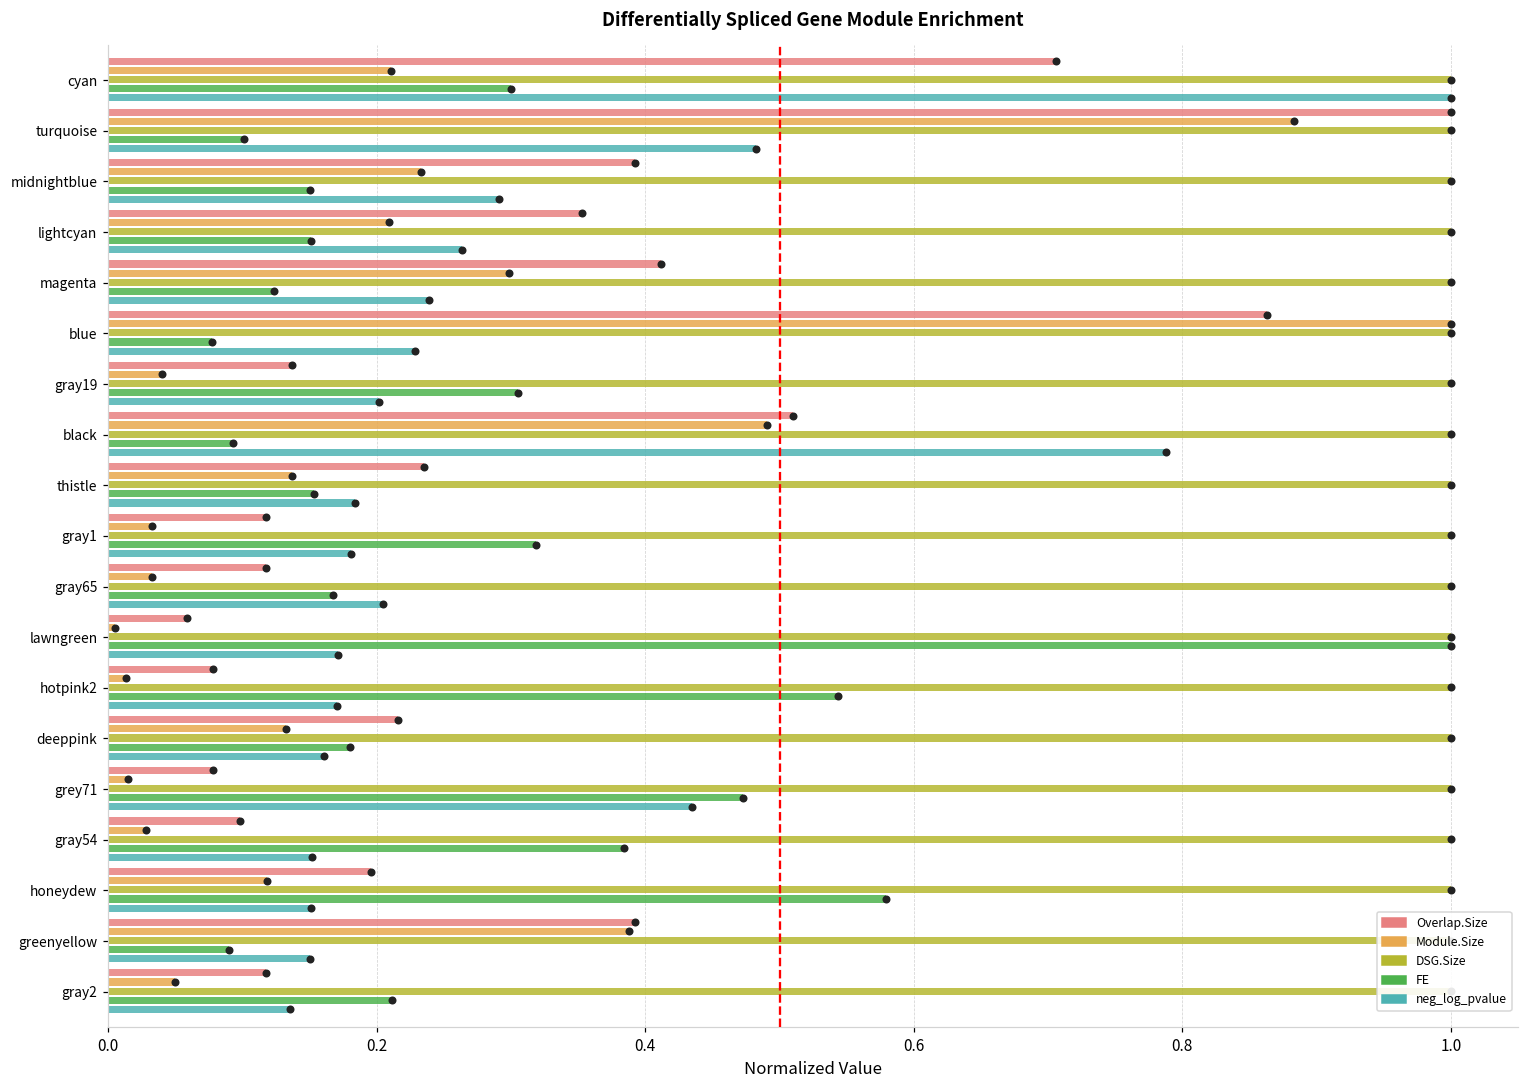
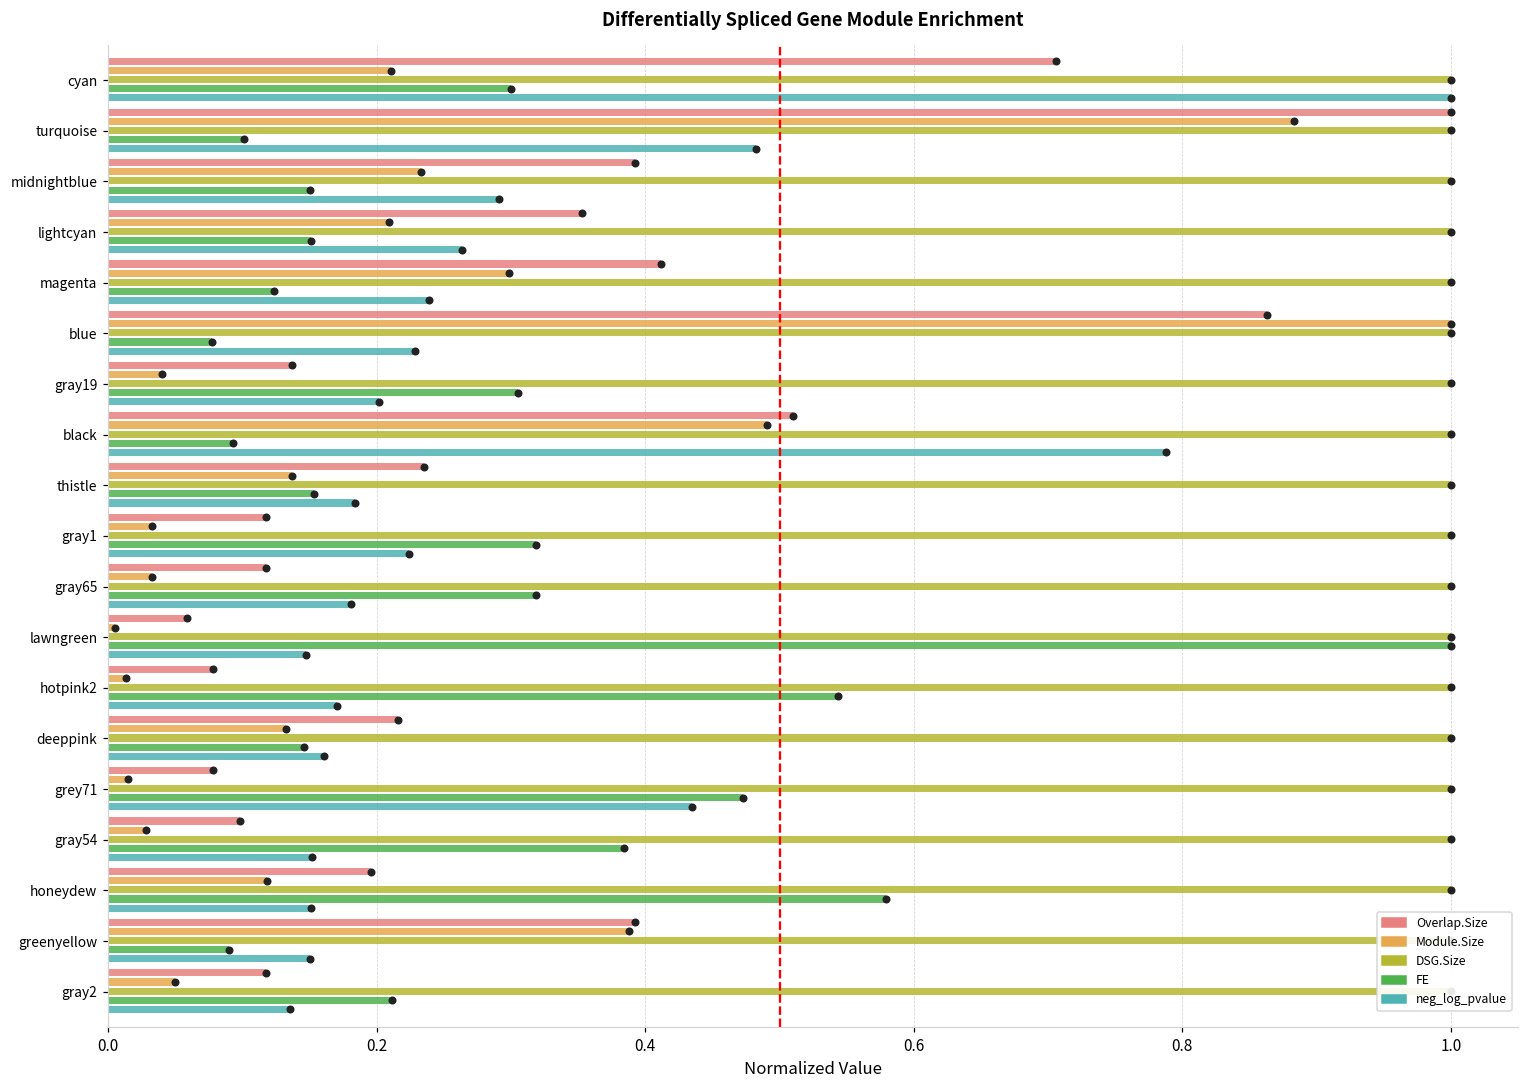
neg_log_pvalue, gray1: 0.181 -> 0.224
FE, gray65: 0.167 -> 0.319
neg_log_pvalue, gray65: 0.205 -> 0.181
neg_log_pvalue, lawngreen: 0.171 -> 0.148
FE, deeppink: 0.180 -> 0.146
